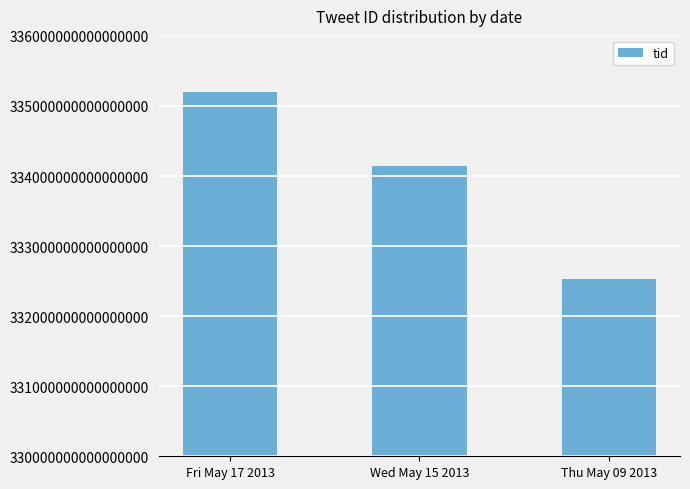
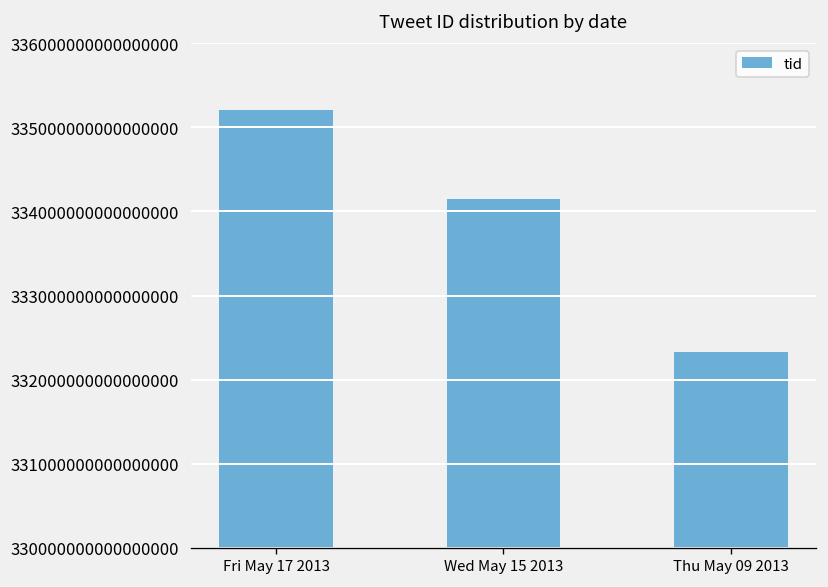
Thu May 09 2013: 332500000000000000 -> 332300000000000000
